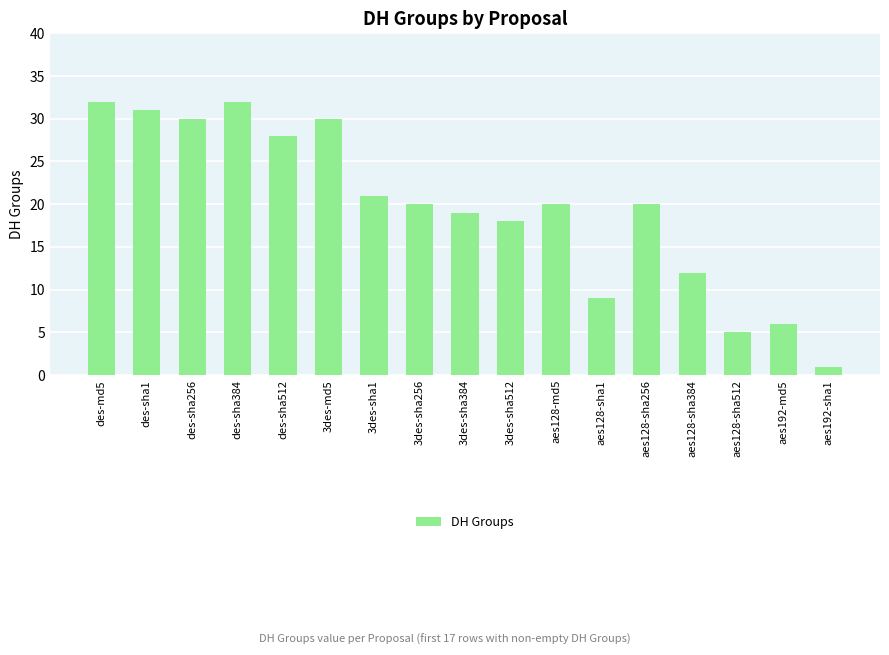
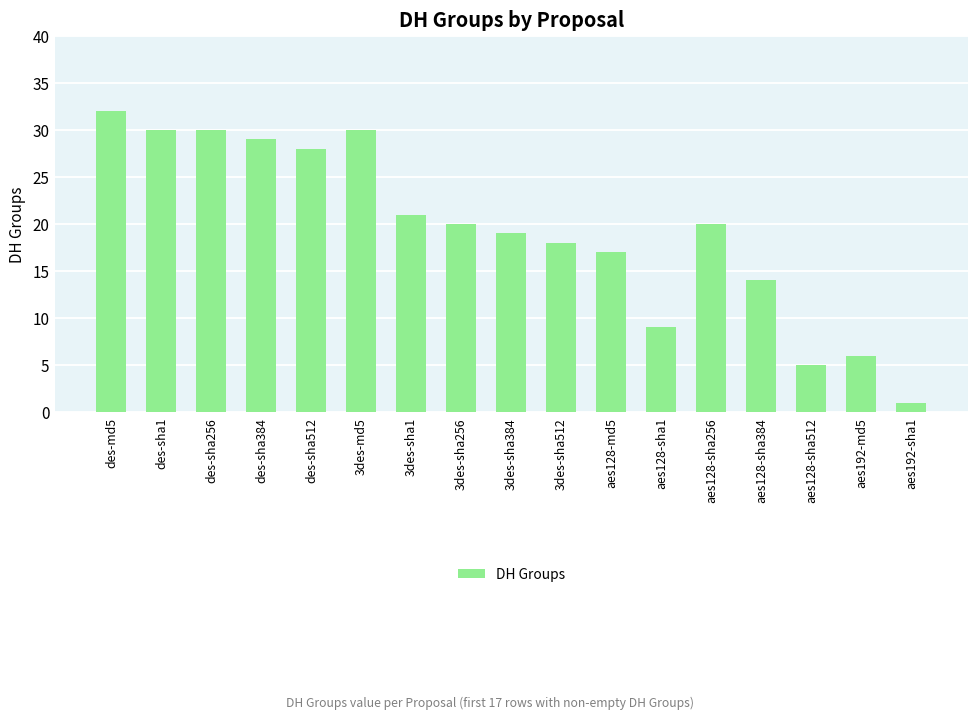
des-sha1: 31 -> 30
des-sha384: 32 -> 29
aes128-md5: 20 -> 17
aes128-sha384: 12 -> 14
